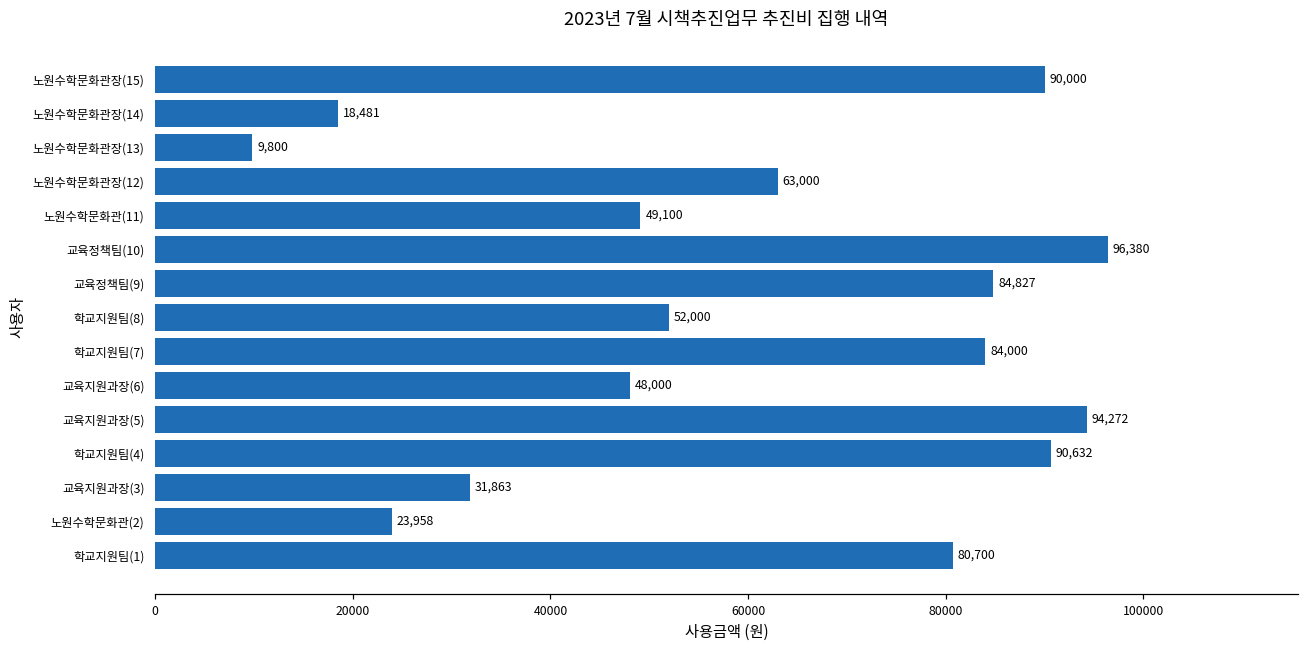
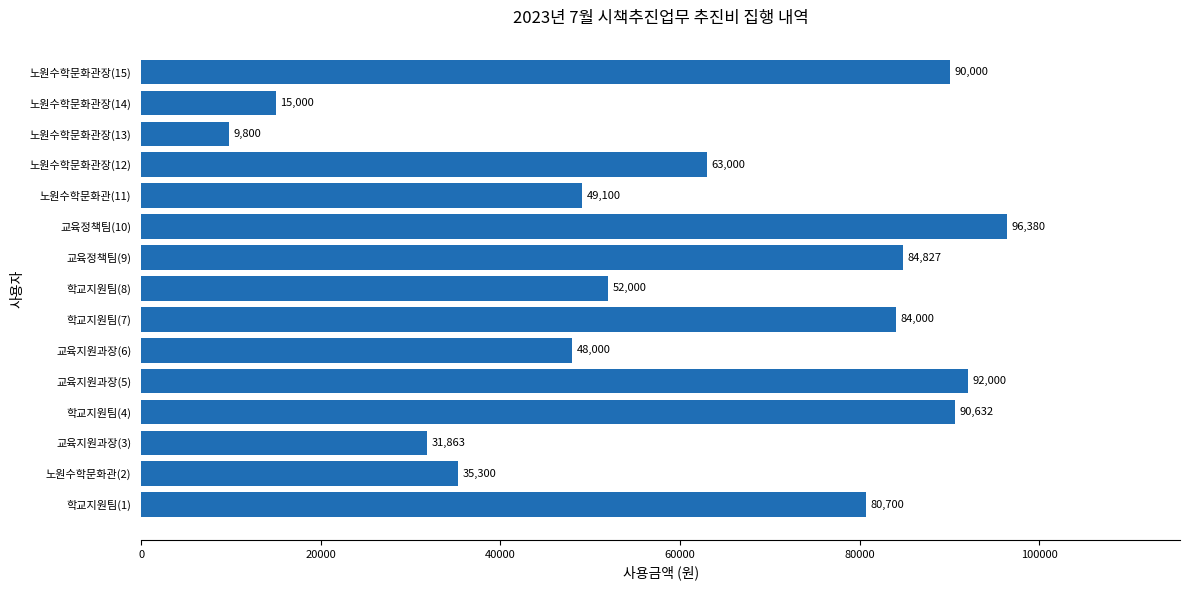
노원수학문화관장(14): 18,481 -> 15,000
교육지원과장(5): 94,272 -> 92,000
노원수학문화관(2): 23,958 -> 35,300
